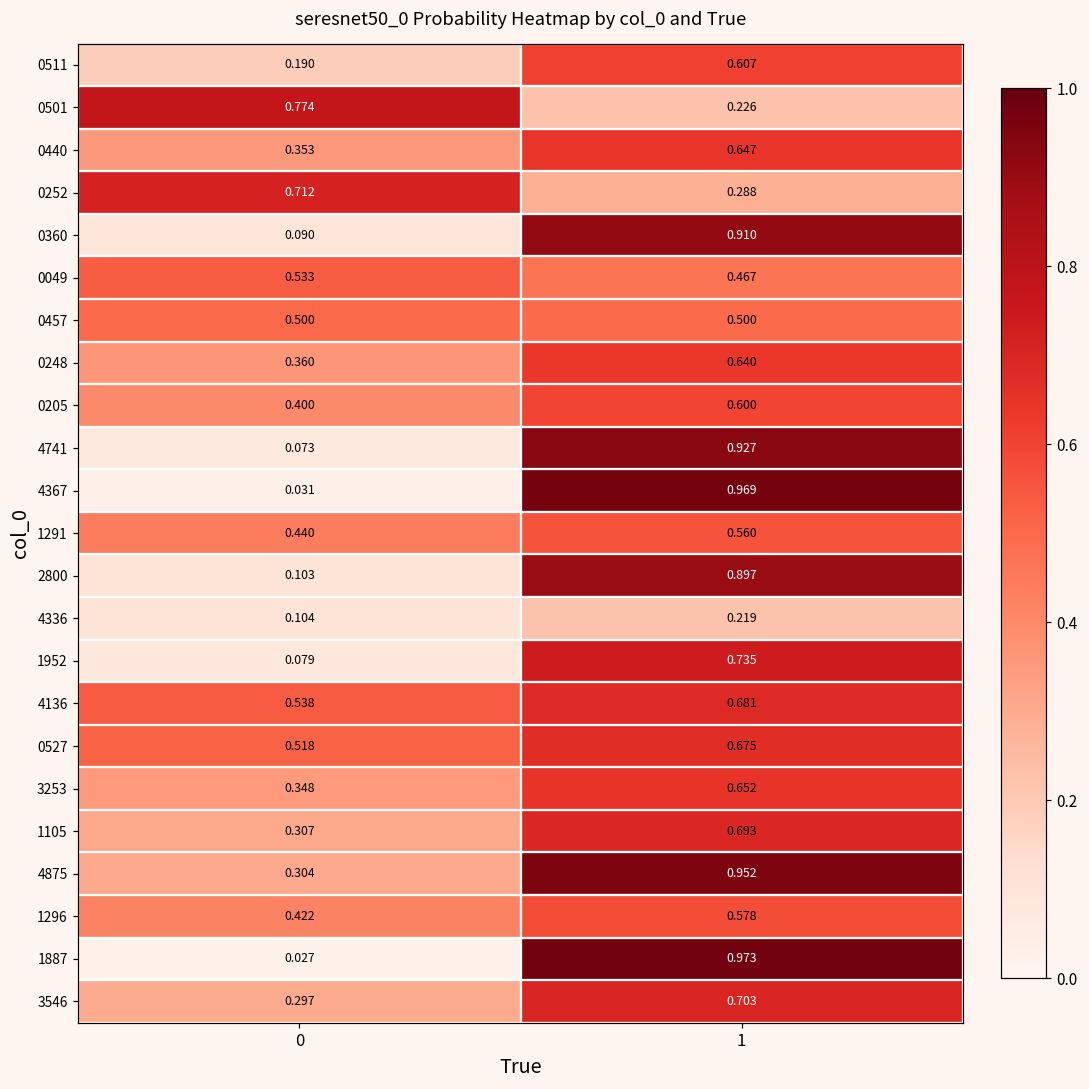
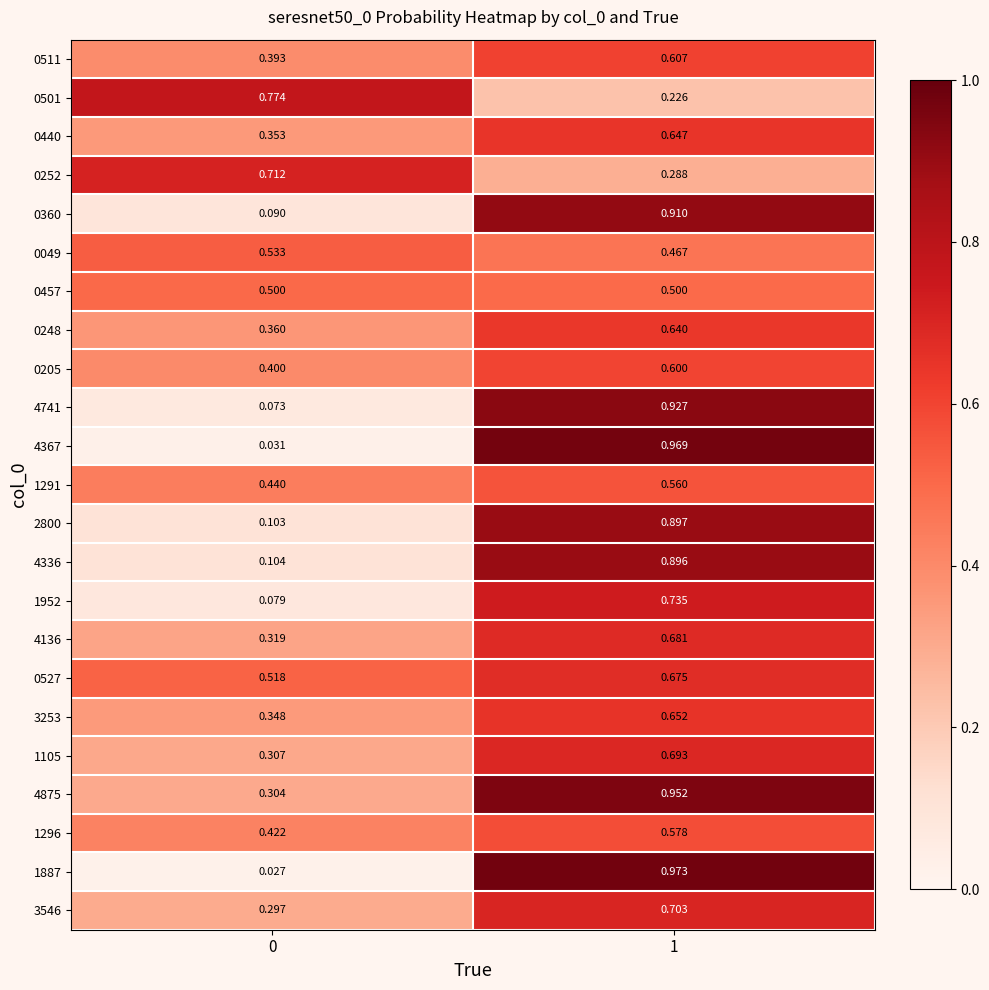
0511, 0: 0.190 -> 0.393
4336, 1: 0.219 -> 0.896
4136, 0: 0.538 -> 0.319
